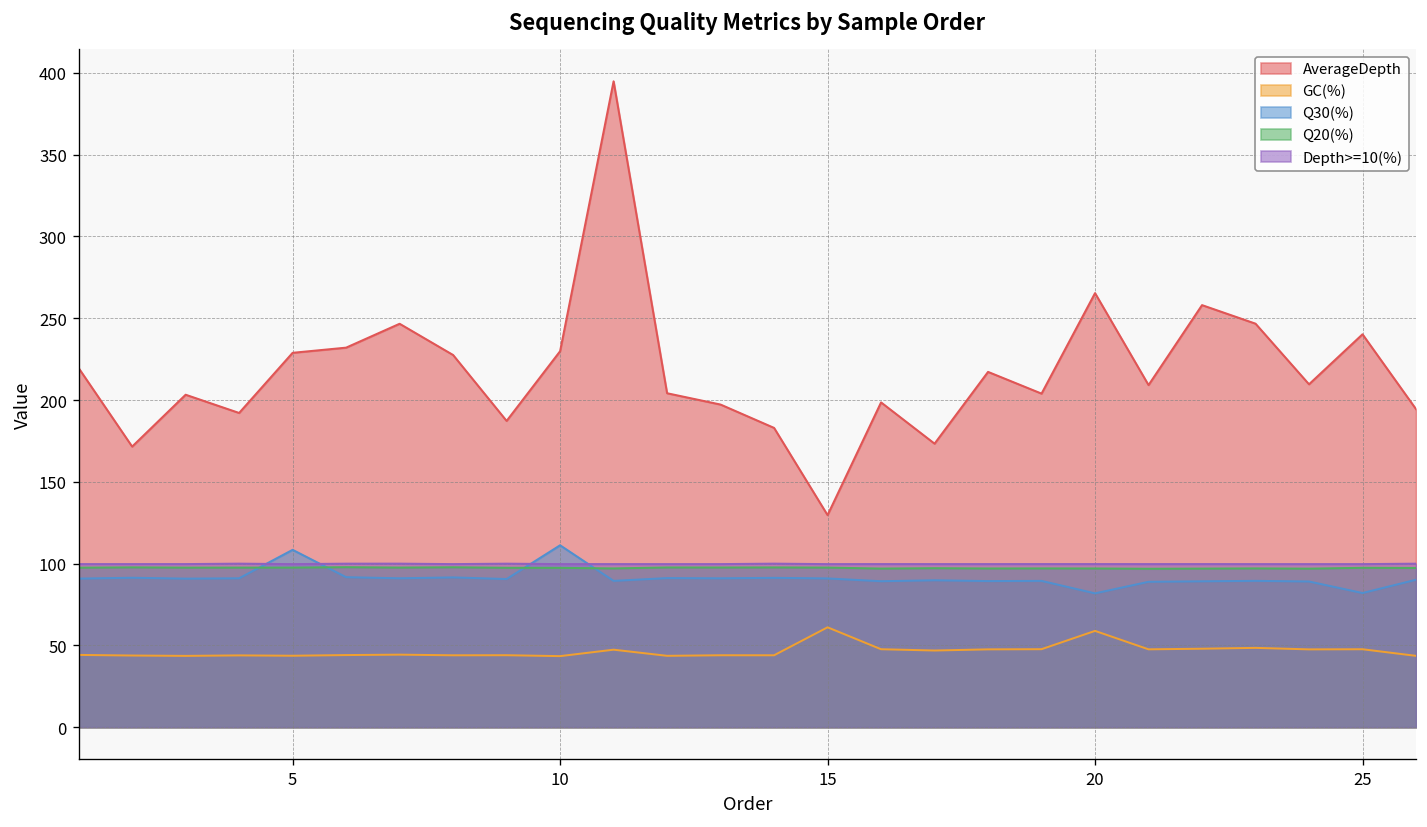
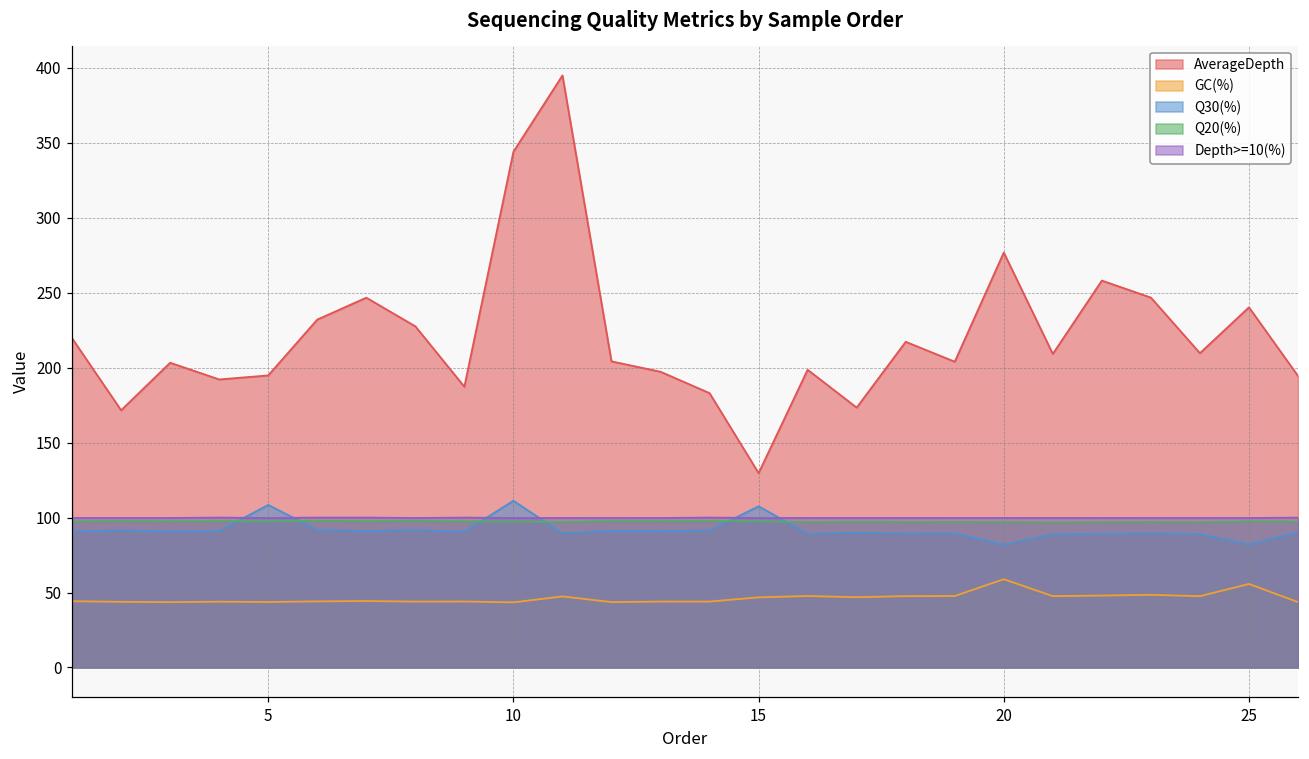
AverageDepth, 5: 229 -> 195
AverageDepth, 10: 230 -> 344
GC(%), 15: 61 -> 47
Q30(%), 15: 91 -> 107
AverageDepth, 20: 265 -> 277
GC(%), 25: 48 -> 56
